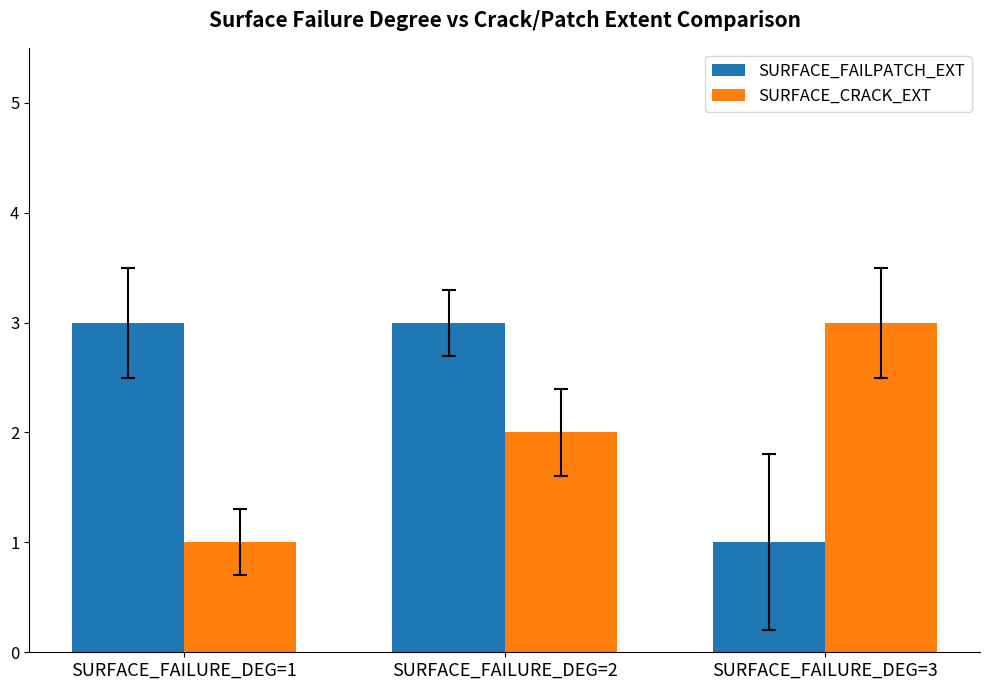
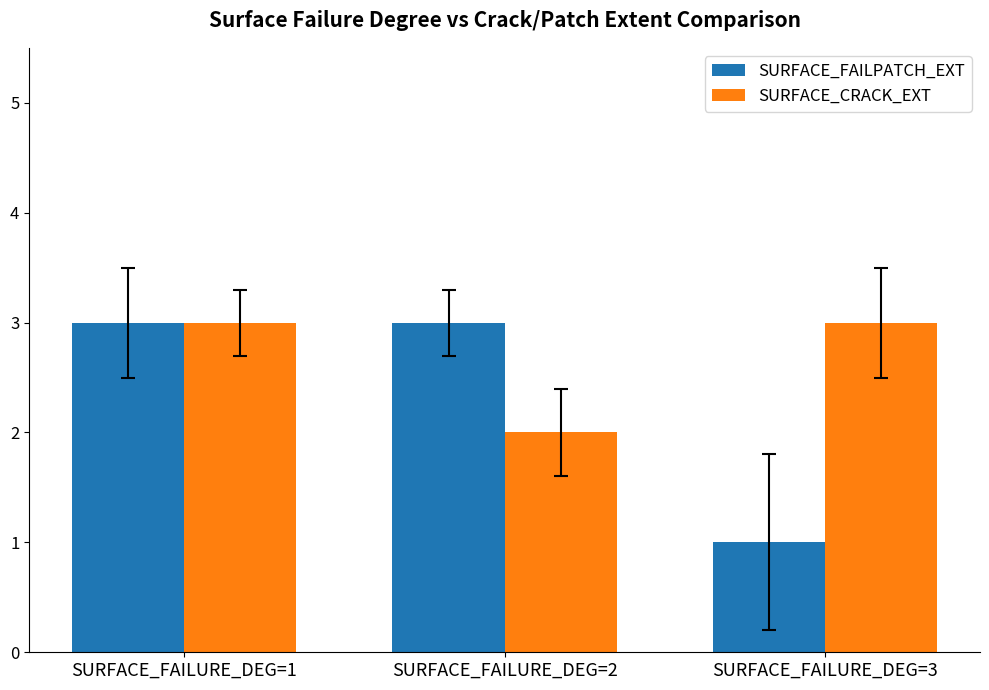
SURFACE_CRACK_EXT, SURFACE_FAILURE_DEG=1: 1 -> 3
